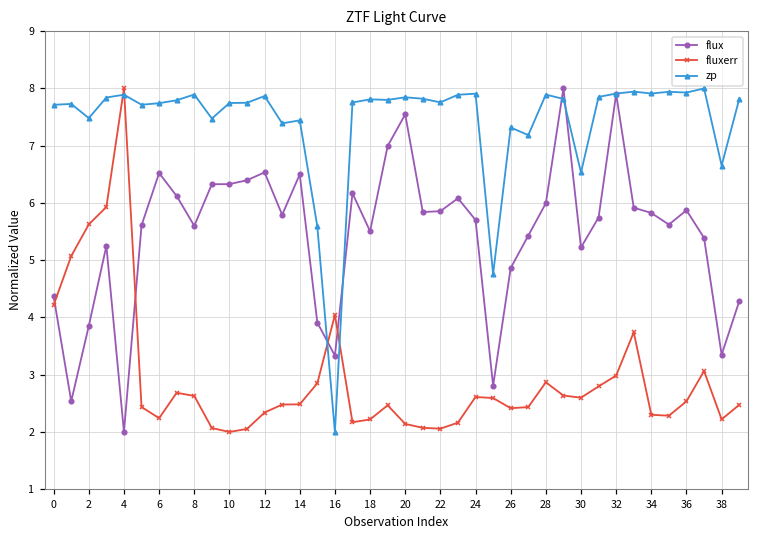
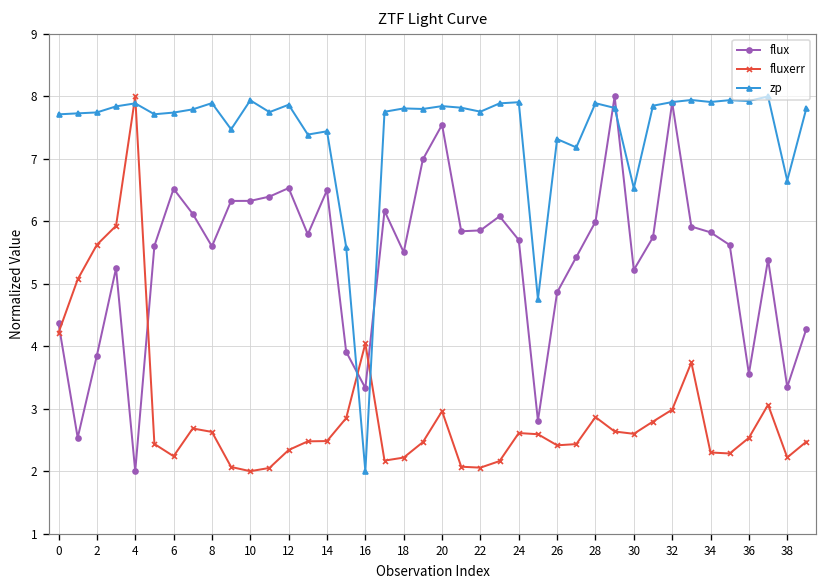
zp, 2: 7.5 -> 7.7
zp, 10: 7.7 -> 7.9
fluxerr, 20: 2.1 -> 3.0
flux, 36: 5.9 -> 3.6
